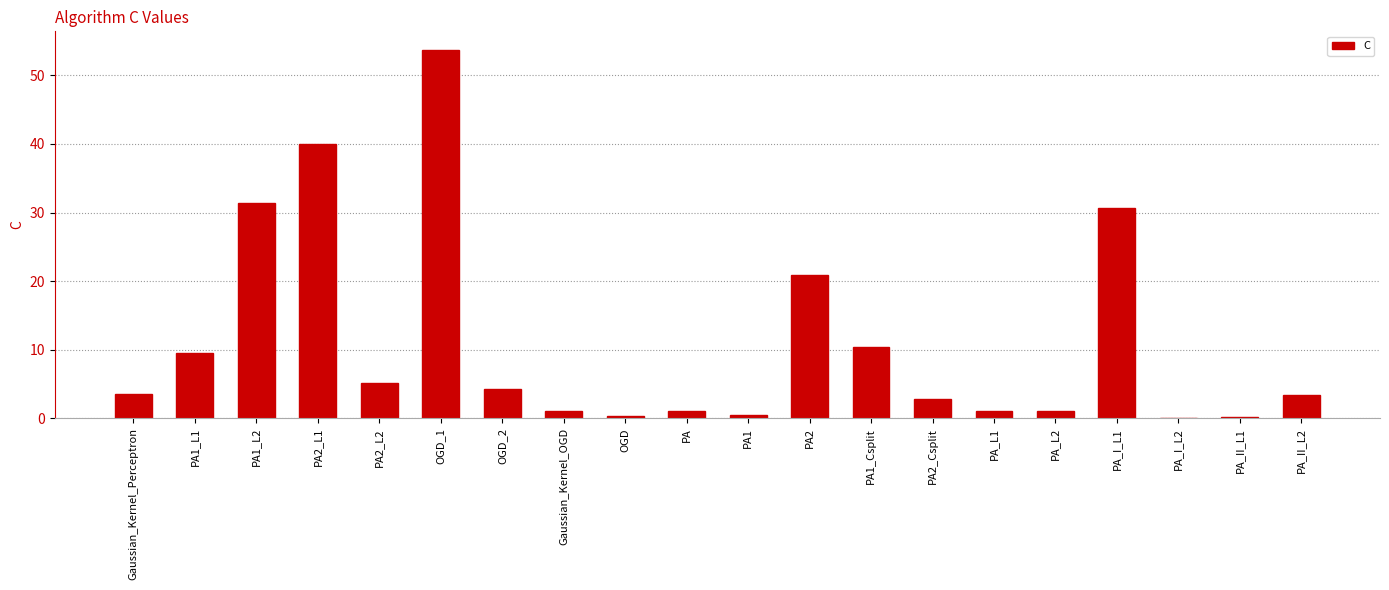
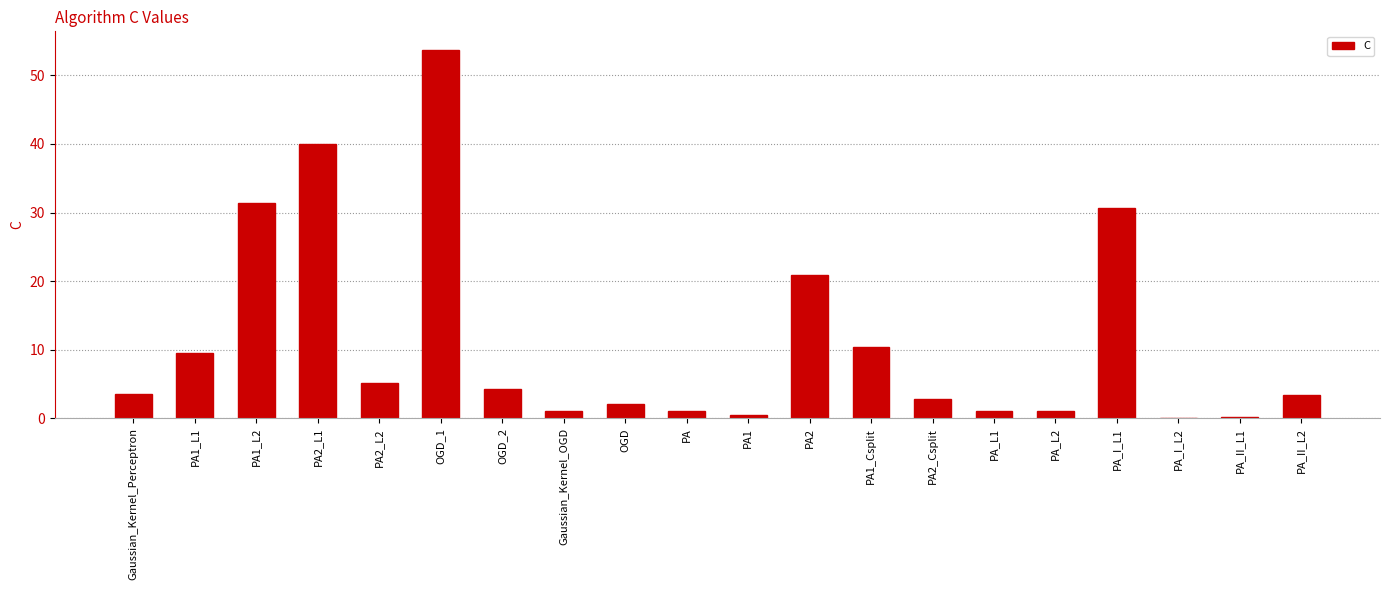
OGD: 0 -> 2
